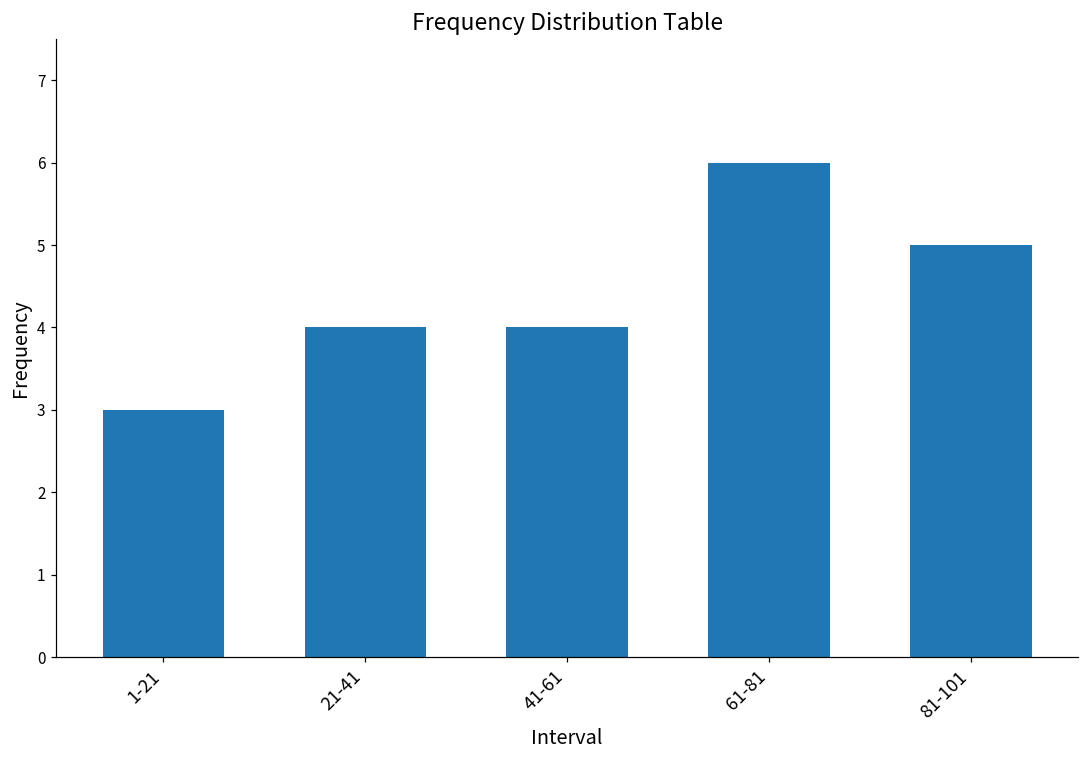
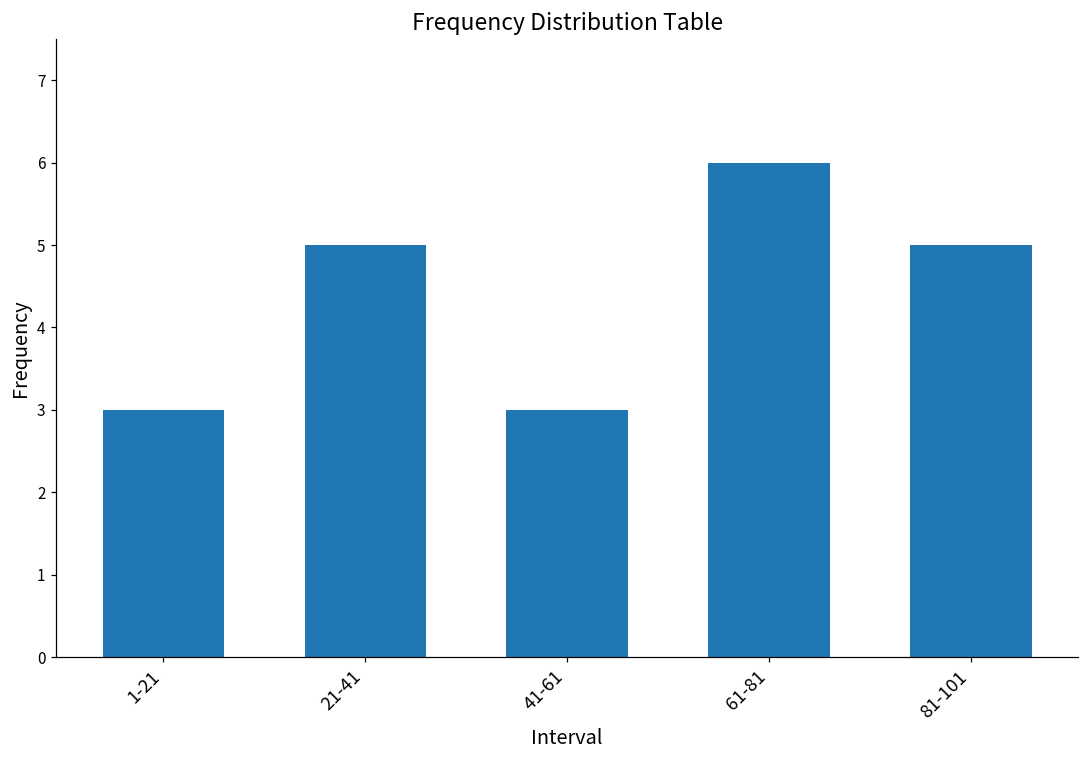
21-41: 4 -> 5
41-61: 4 -> 3
